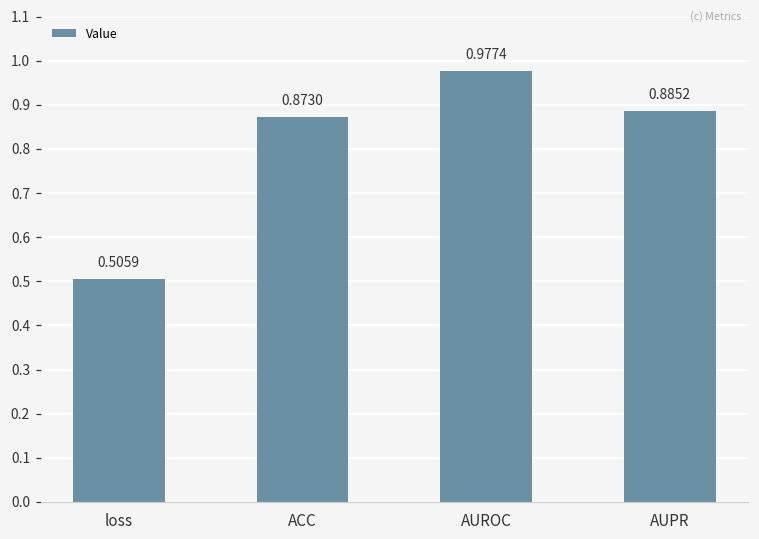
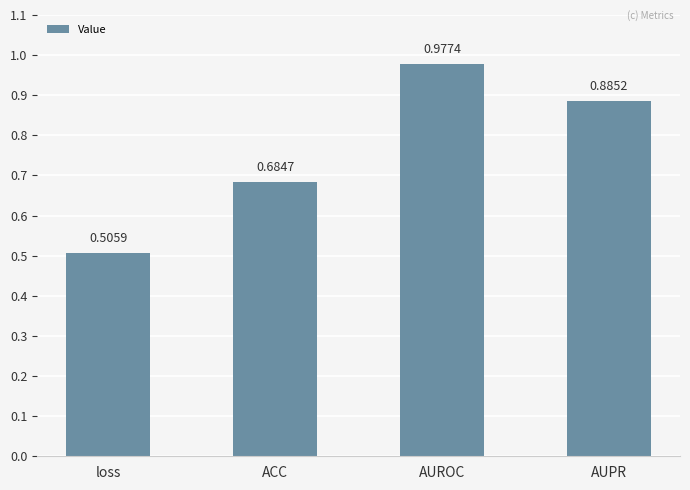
ACC: 0.8730 -> 0.6847
